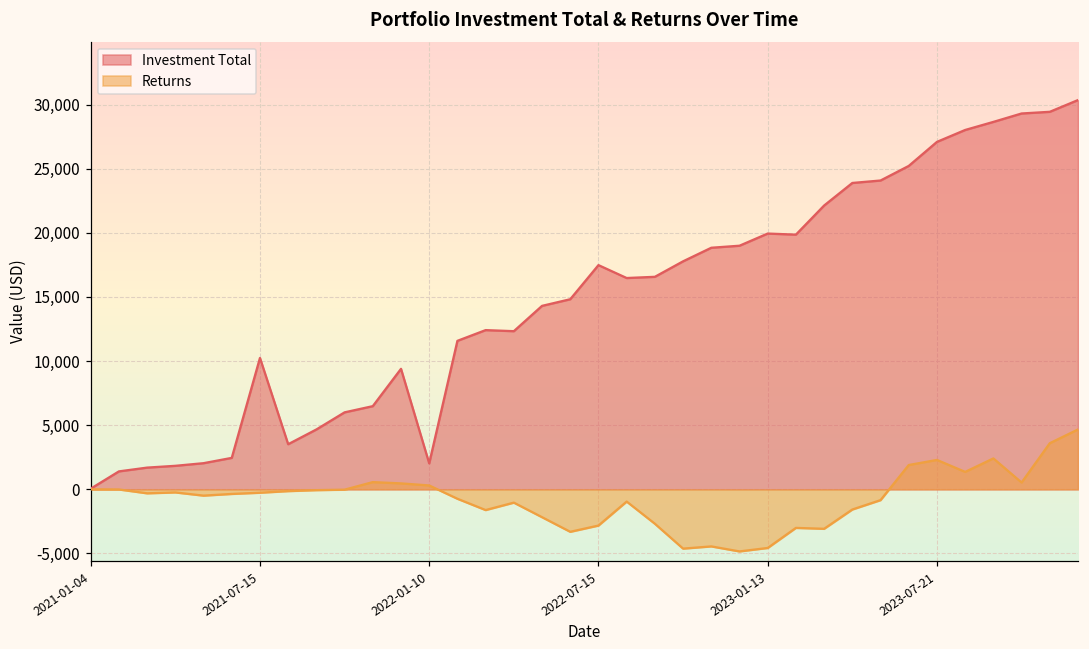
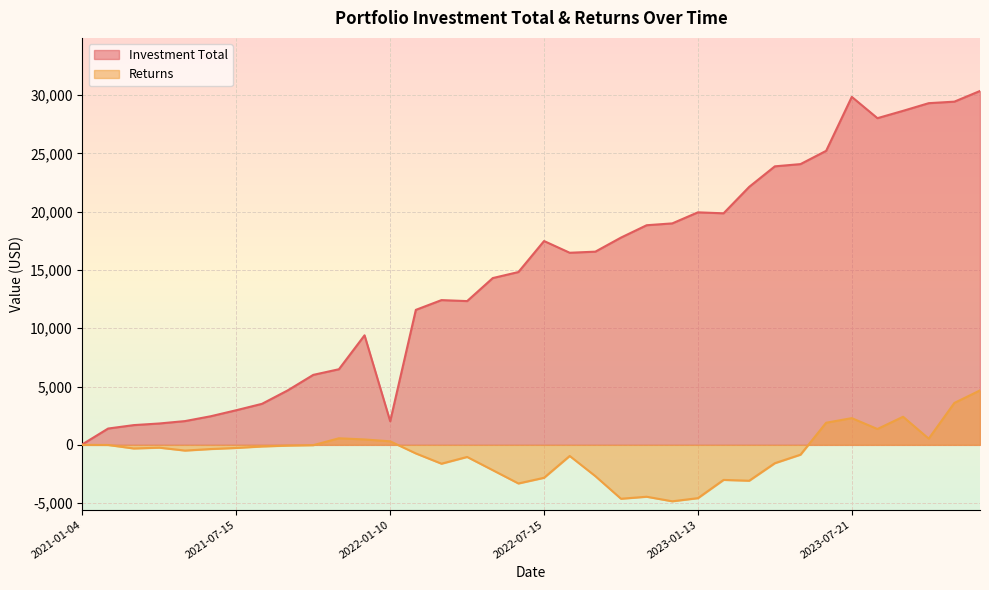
Investment Total, 2021-07-15: 10,200 -> 3,000
Investment Total, 2023-07-21: 27,100 -> 29,800
